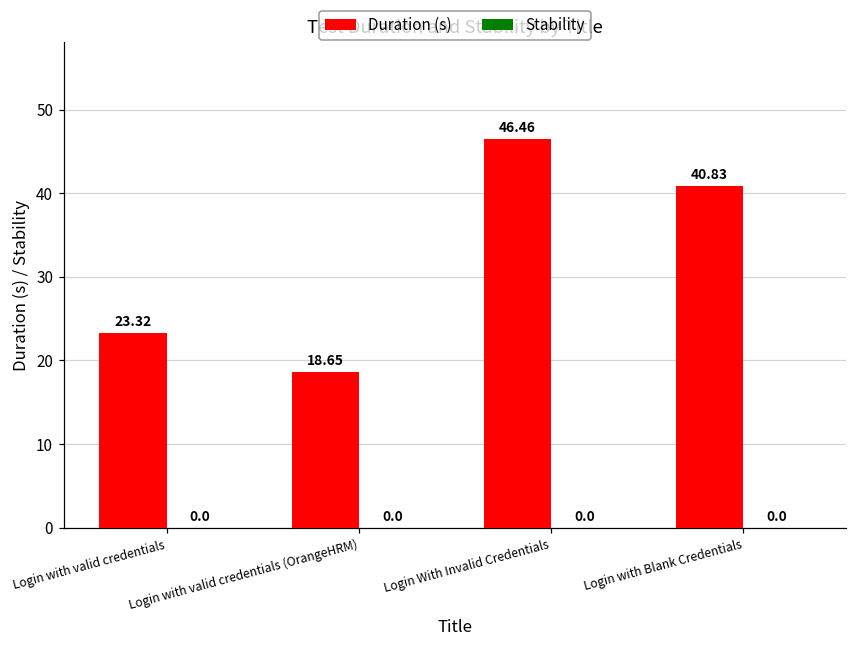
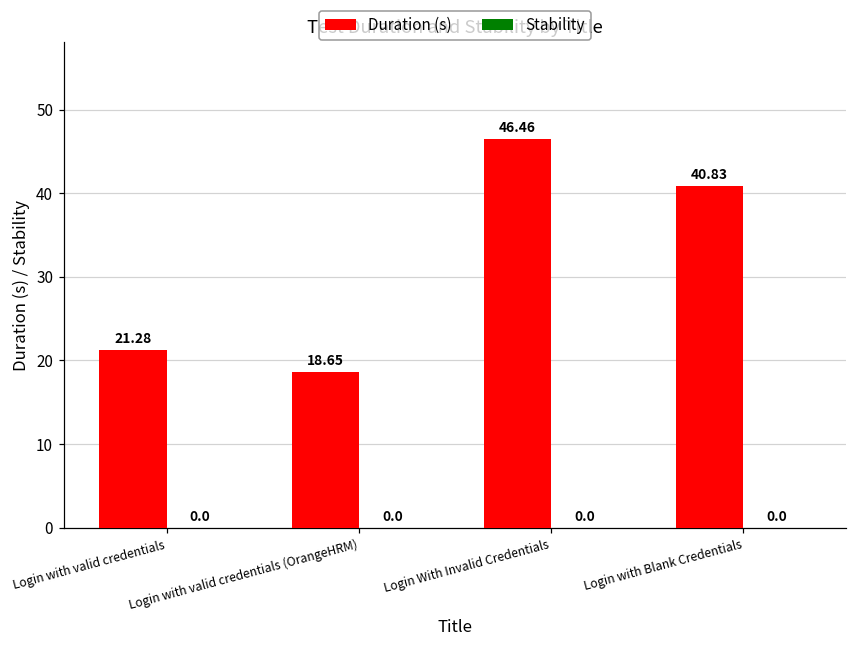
Duration (s), Login with valid credentials: 23.32 -> 21.28
